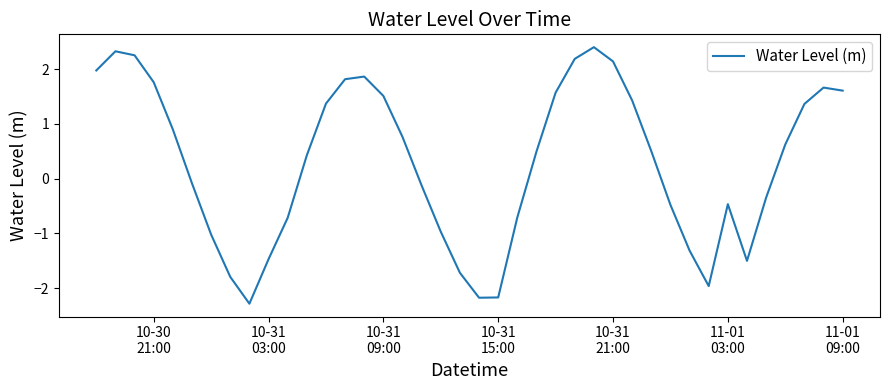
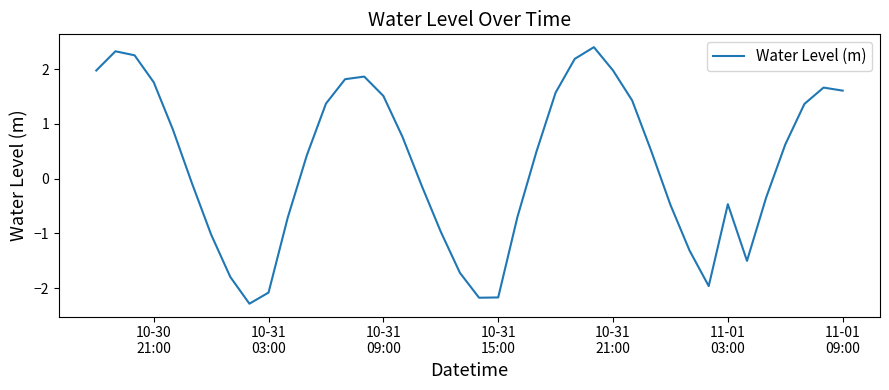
10-31 03:00: -1.5 -> -2.1
10-31 21:00: 2.1 -> 2.0
